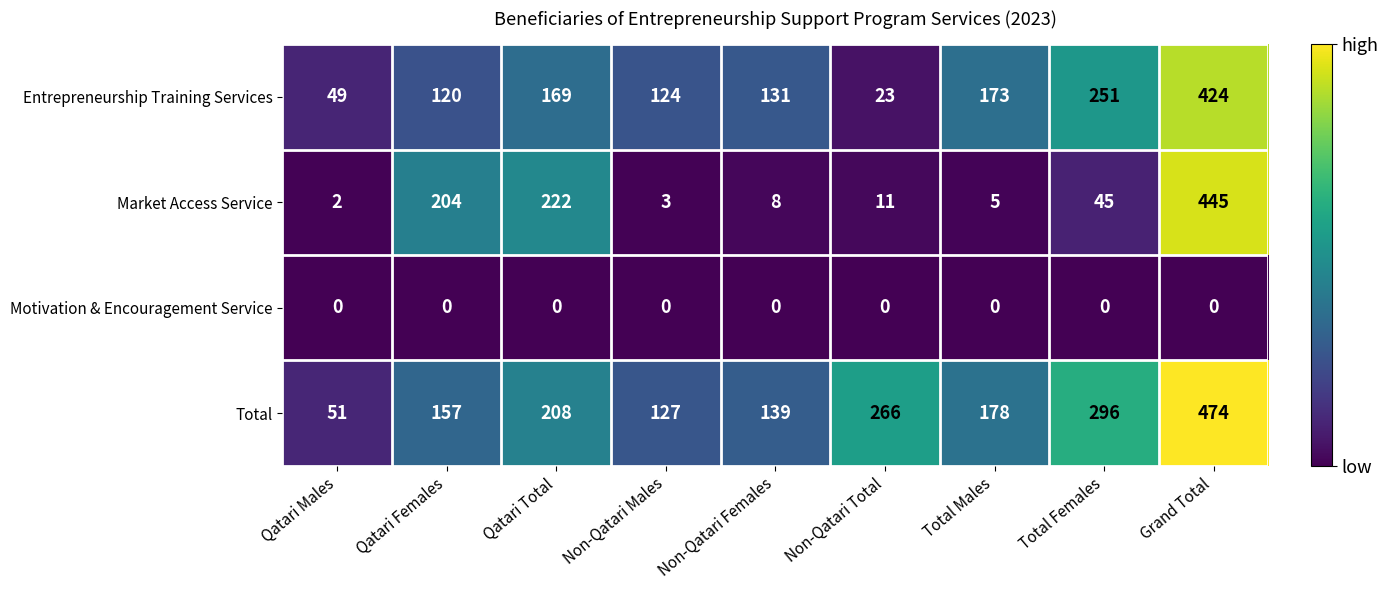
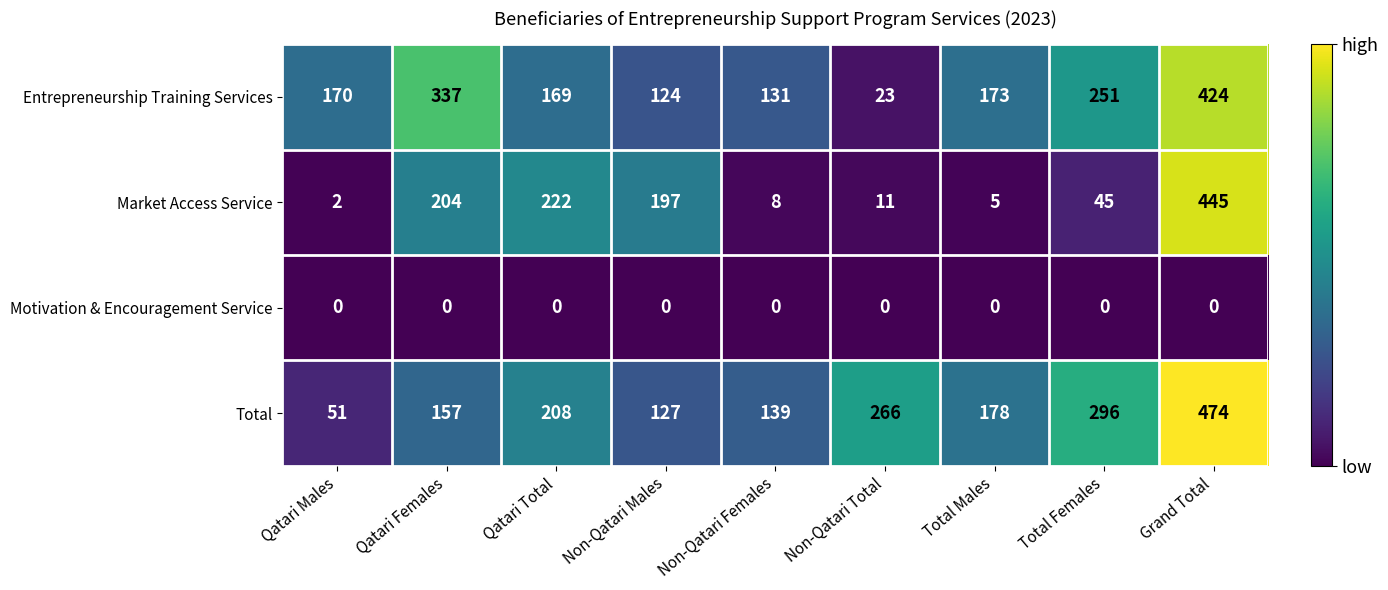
Entrepreneurship Training Services, Qatari Males: 49 -> 170
Entrepreneurship Training Services, Qatari Females: 120 -> 337
Market Access Service, Non-Qatari Males: 3 -> 197
